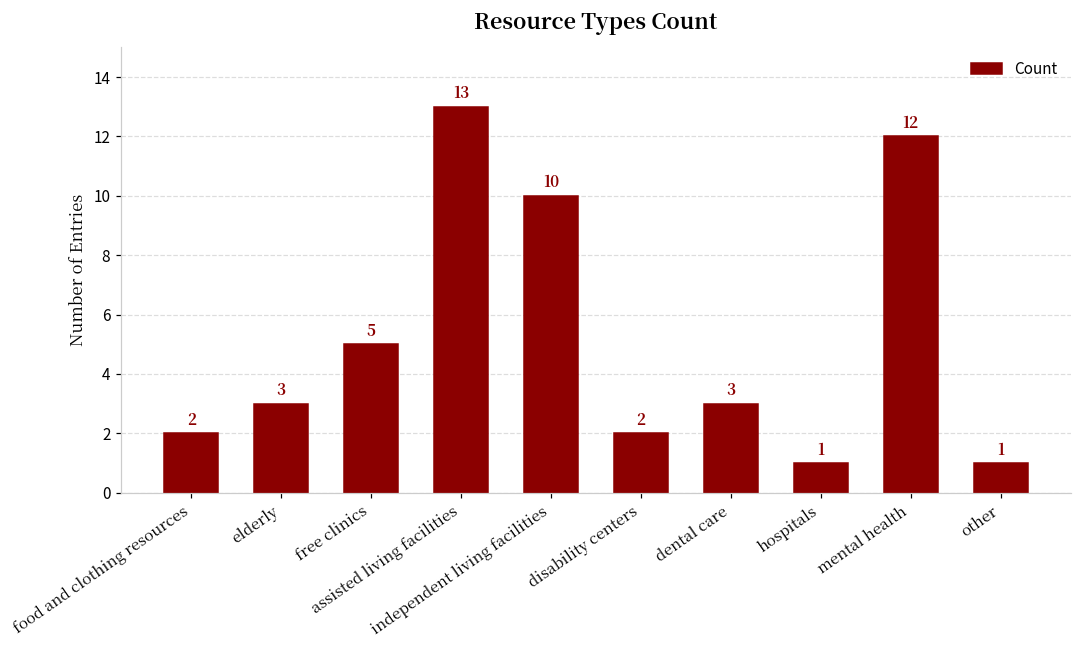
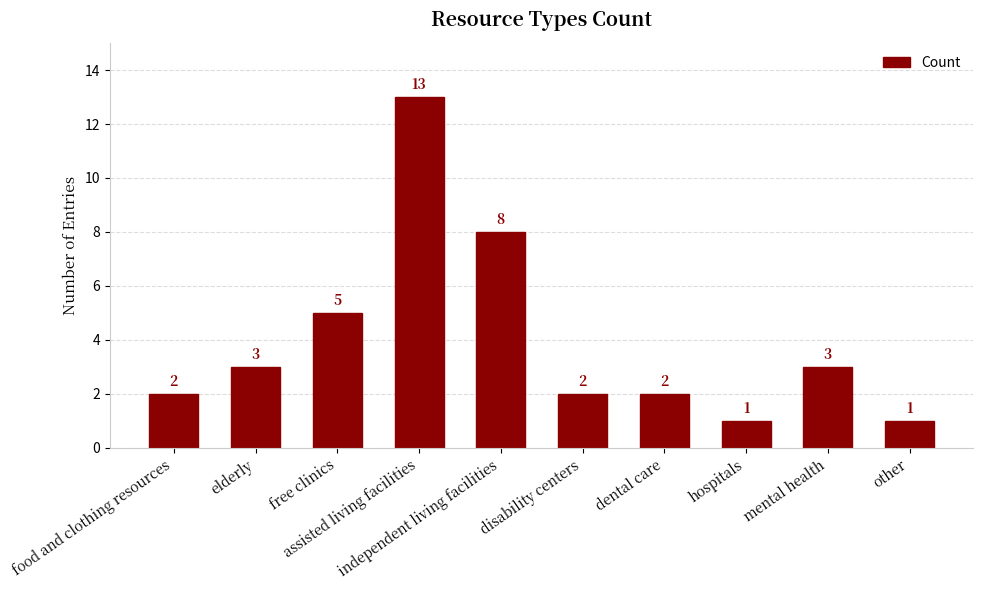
independent living facilities: 10 -> 8
dental care: 3 -> 2
mental health: 12 -> 3
